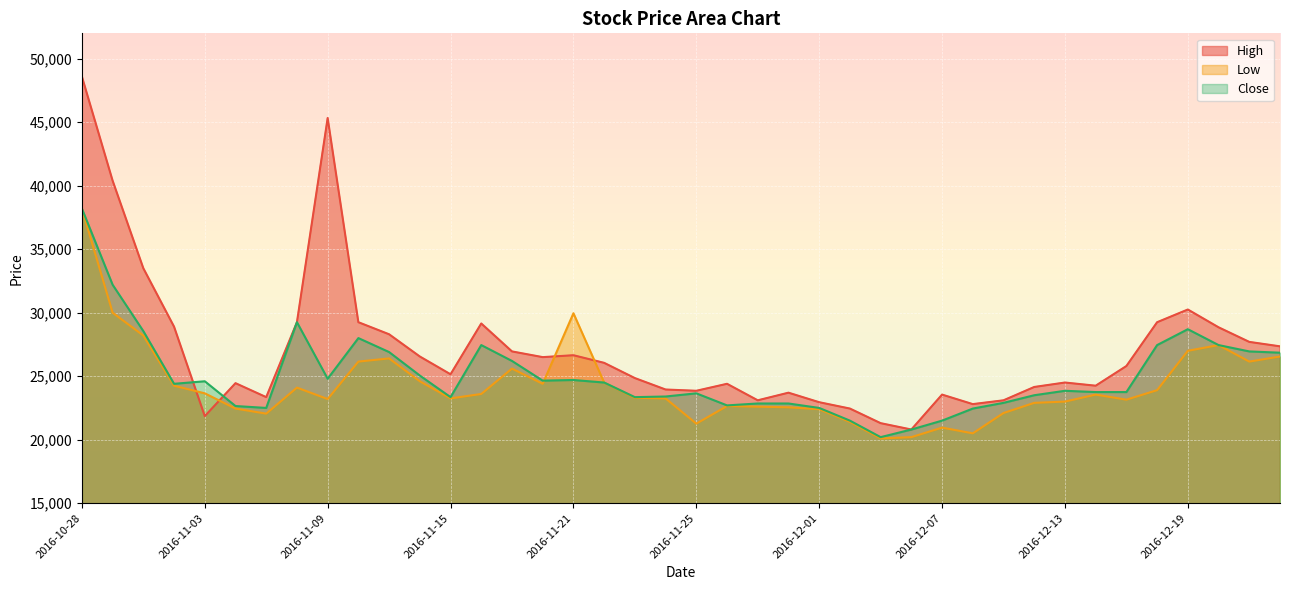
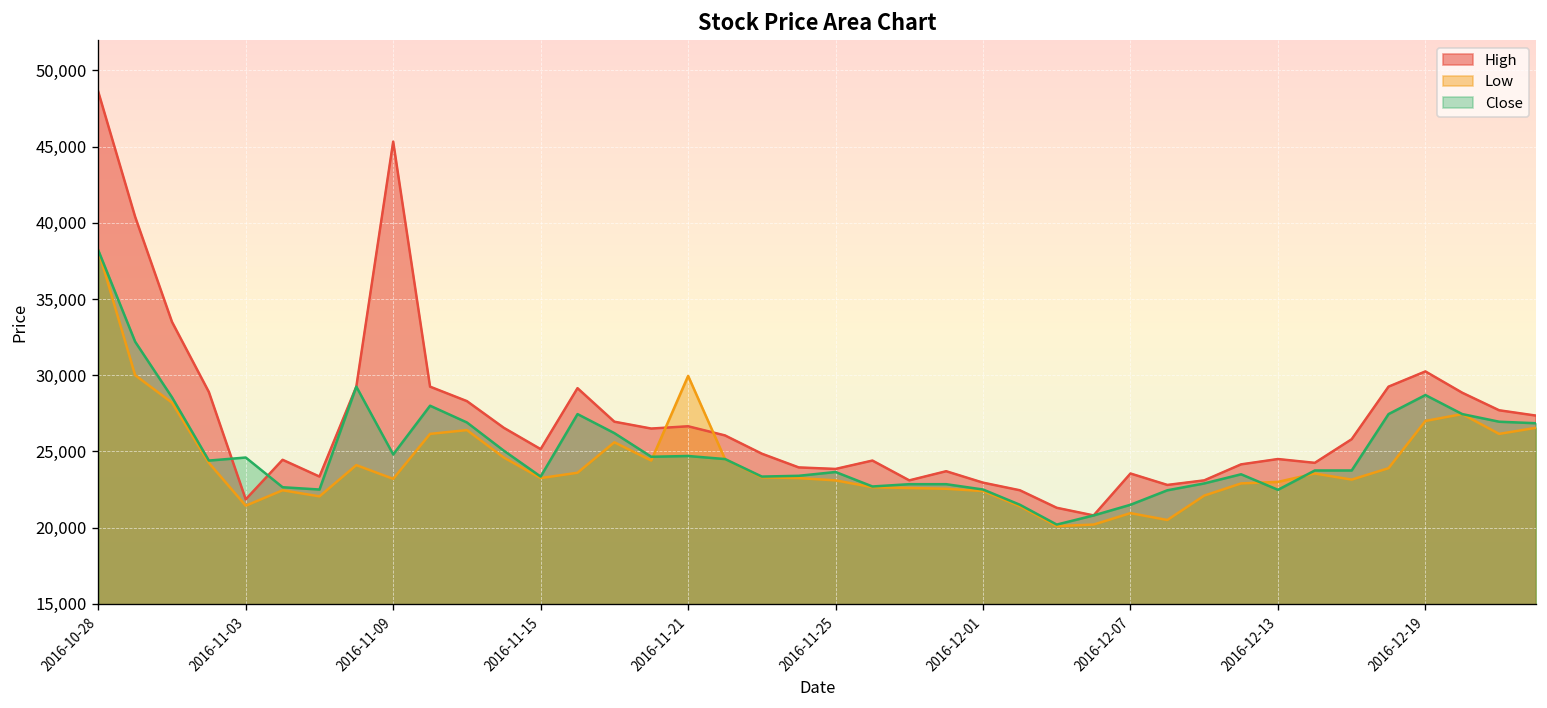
Low, 2016-11-03: 23,700 -> 21,400
Low, 2016-11-25: 21,300 -> 23,100
Close, 2016-12-13: 23,900 -> 22,500
